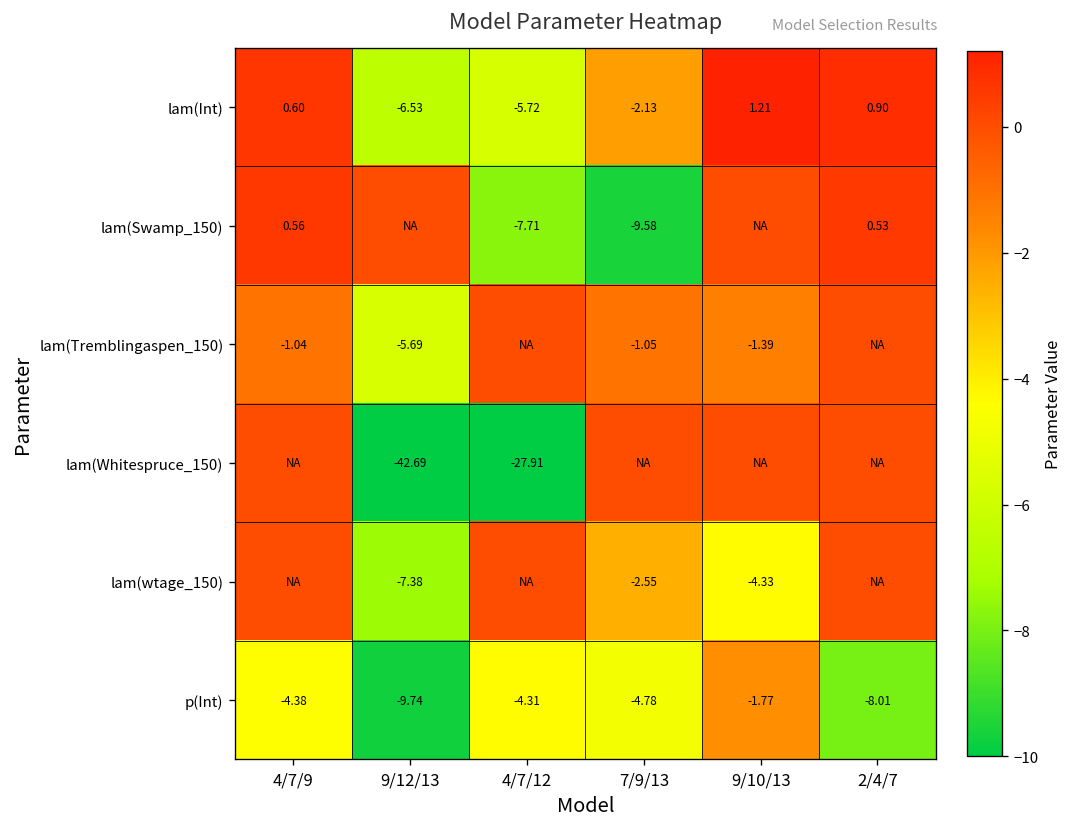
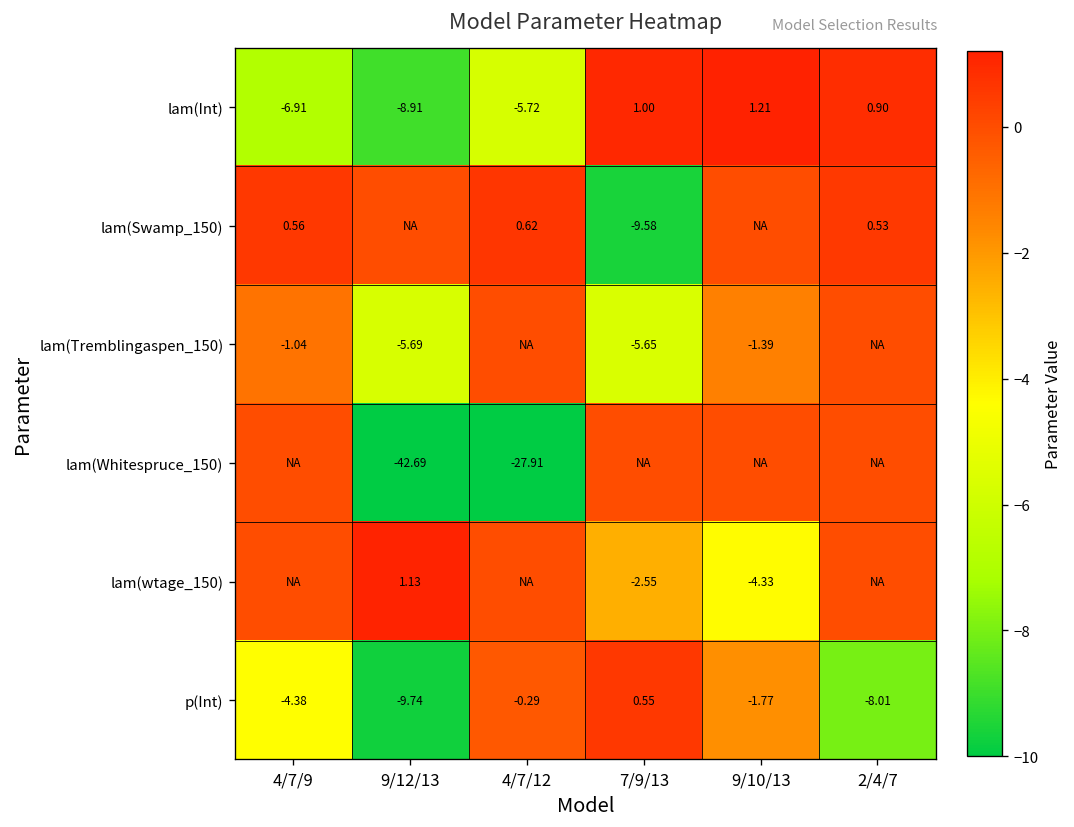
lam(Int), 4/7/9: 0.60 -> -6.91
lam(Int), 9/12/13: -6.53 -> -8.91
lam(Int), 7/9/13: -2.13 -> 1.00
lam(Swamp_150), 4/7/12: -7.71 -> 0.62
lam(Tremblingaspen_150), 7/9/13: -1.05 -> -5.65
lam(wtage_150), 9/12/13: -7.38 -> 1.13
p(Int), 4/7/12: -4.31 -> -0.29
p(Int), 7/9/13: -4.78 -> 0.55
